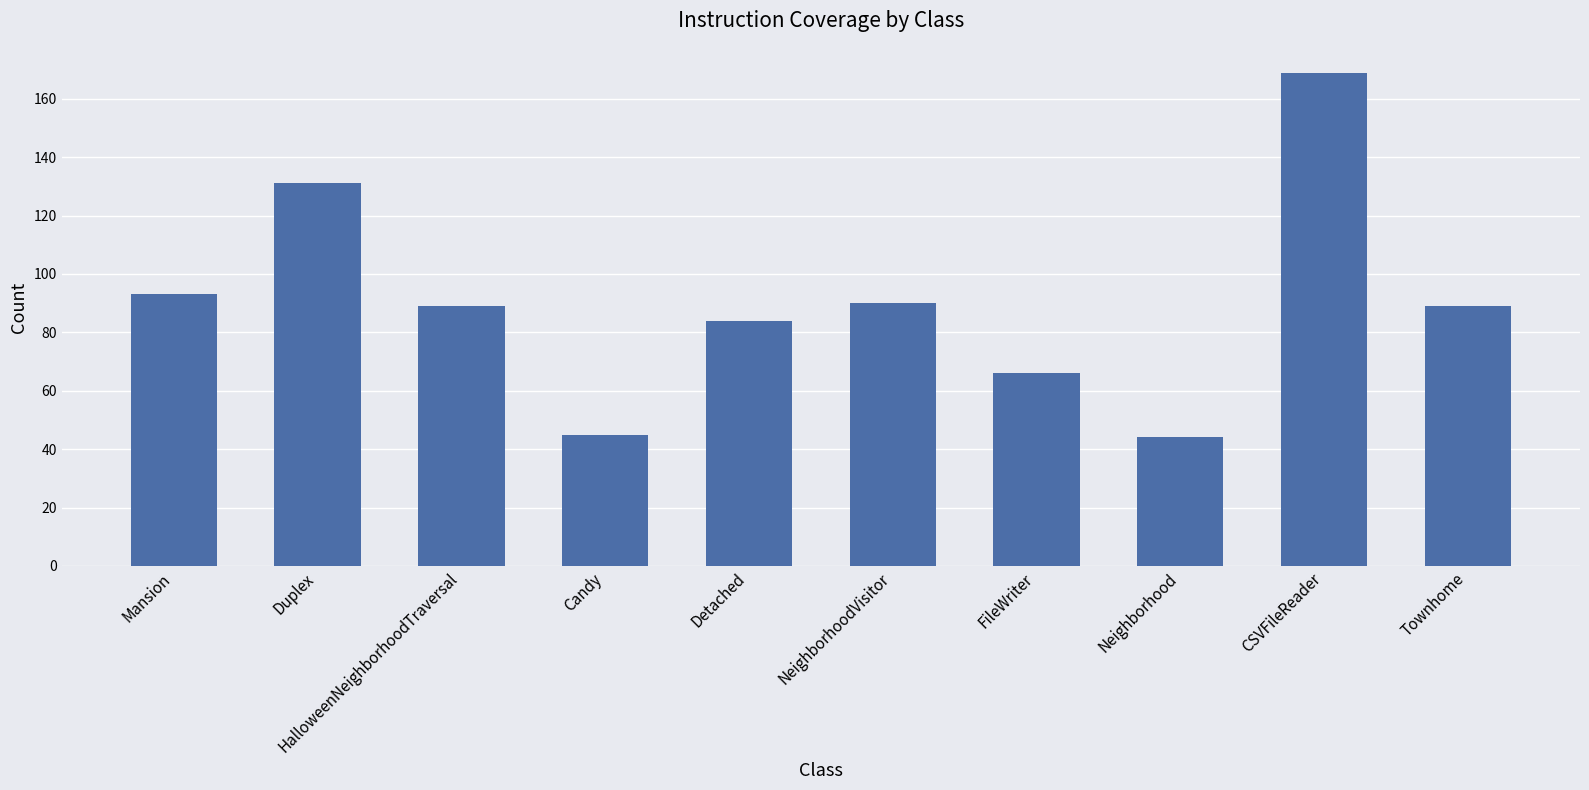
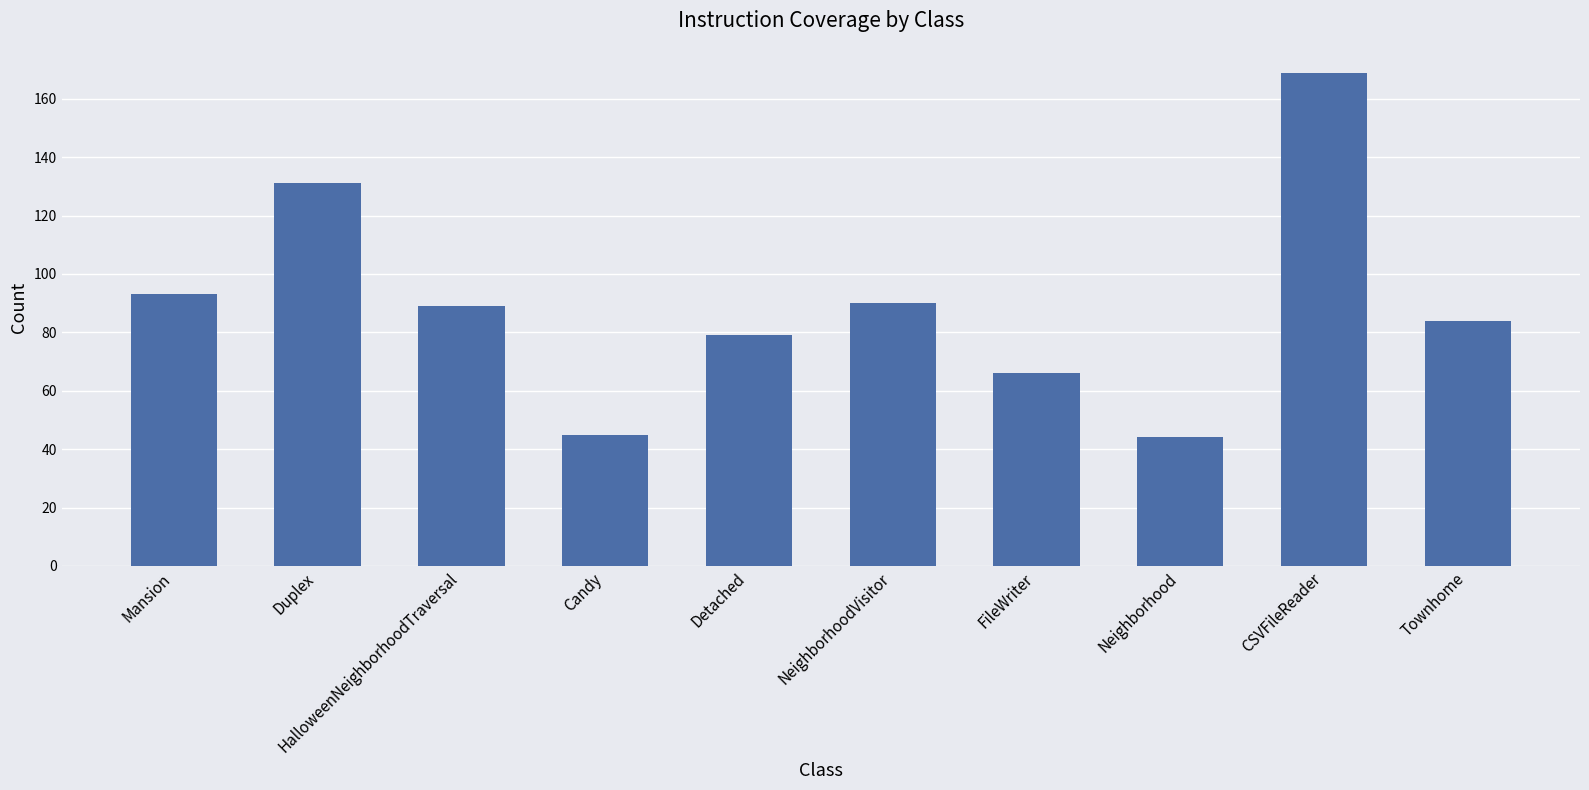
Detached: 84 -> 79
Townhome: 89 -> 84
